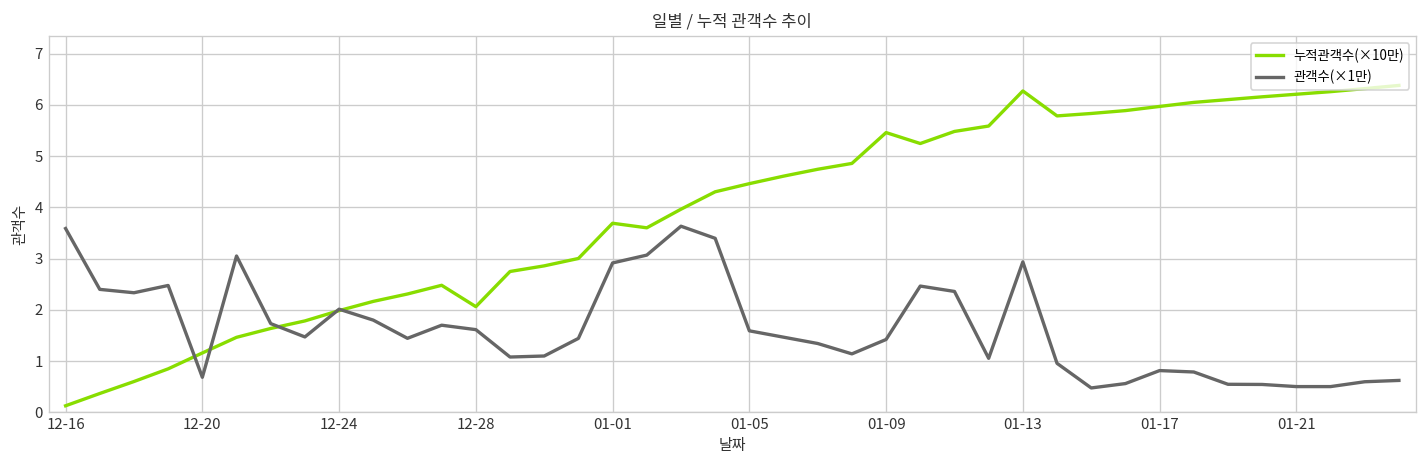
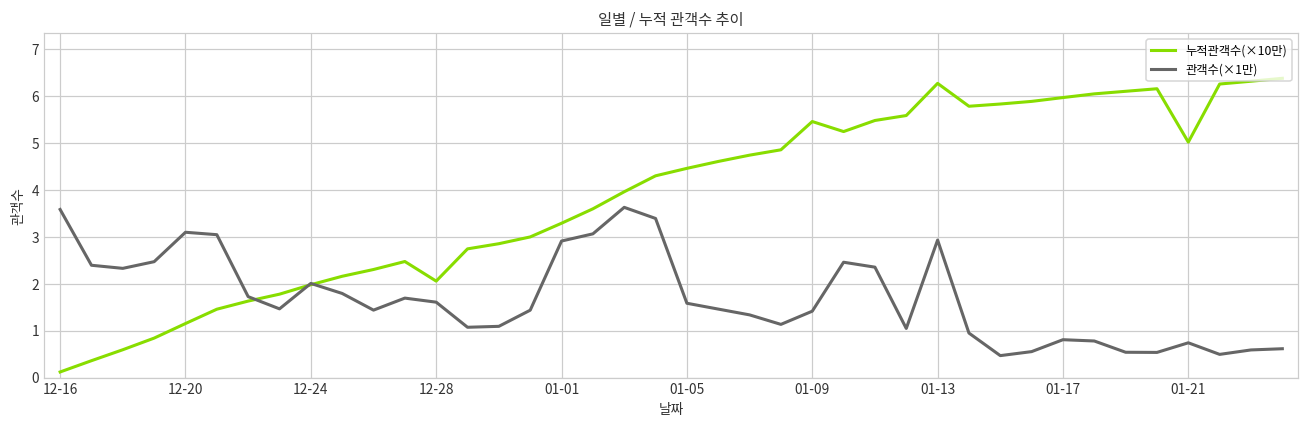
관객수(×1만), 12-20: 0.7 -> 3.1
누적관객수(×10만), 01-01: 3.7 -> 3.3
누적관객수(×10만), 01-21: 6.2 -> 5.0
관객수(×1만), 01-21: 0.5 -> 0.7
